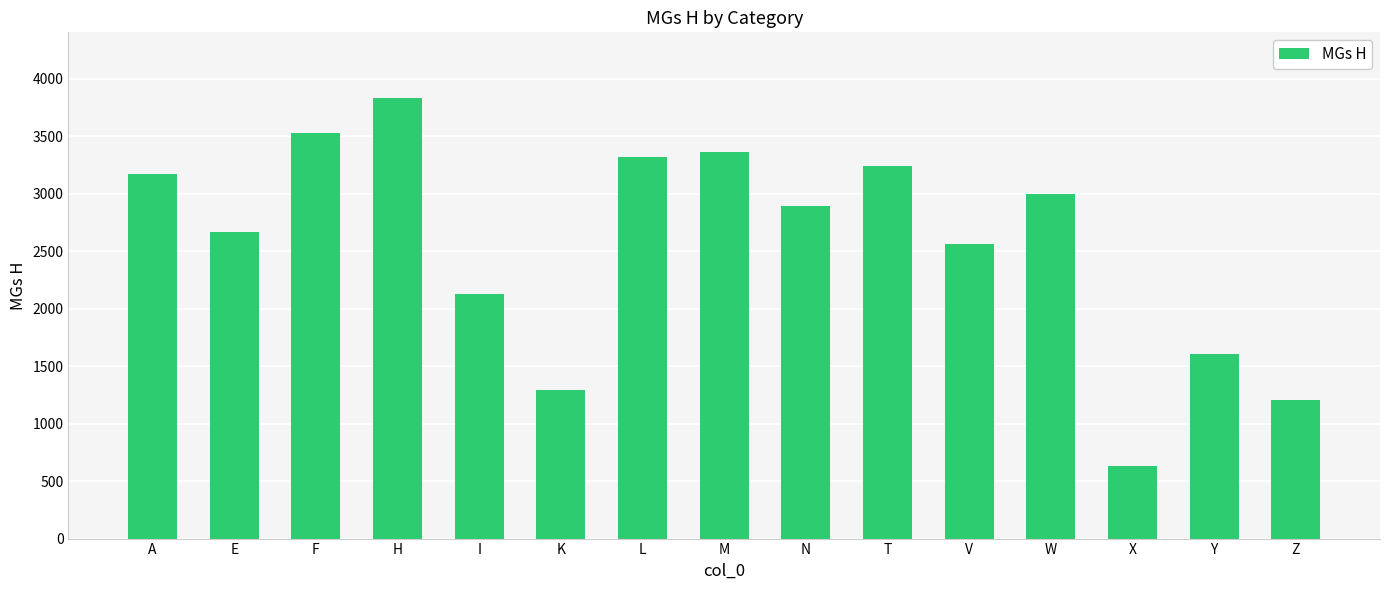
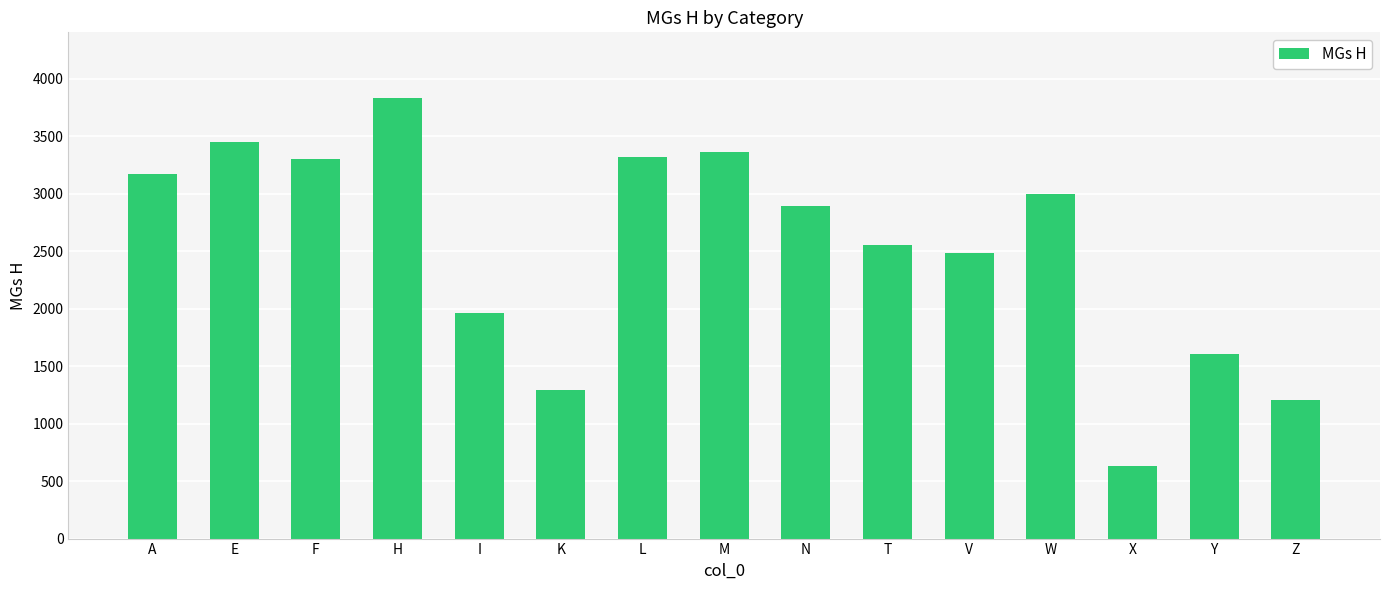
E: 2670 -> 3450
F: 3530 -> 3310
I: 2130 -> 1970
T: 3250 -> 2560
V: 2560 -> 2490
